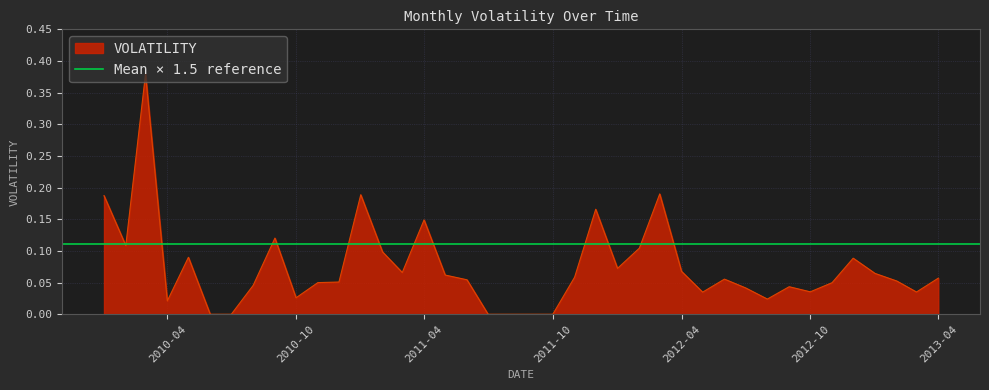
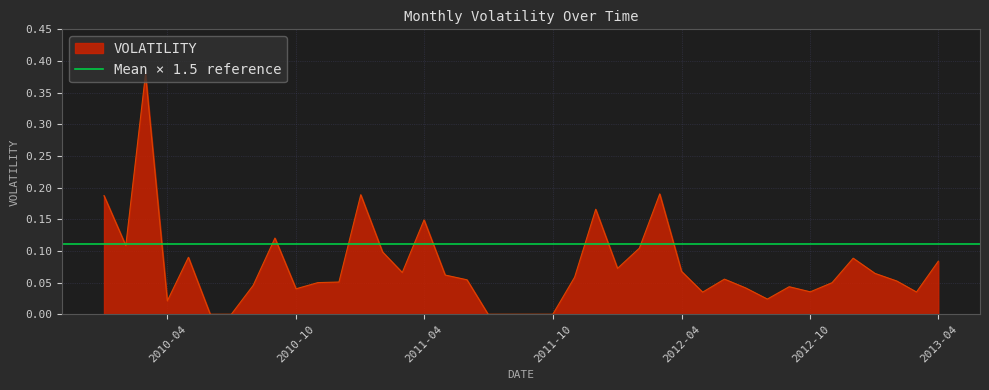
2010-10: 0.03 -> 0.04
2013-04: 0.06 -> 0.08
